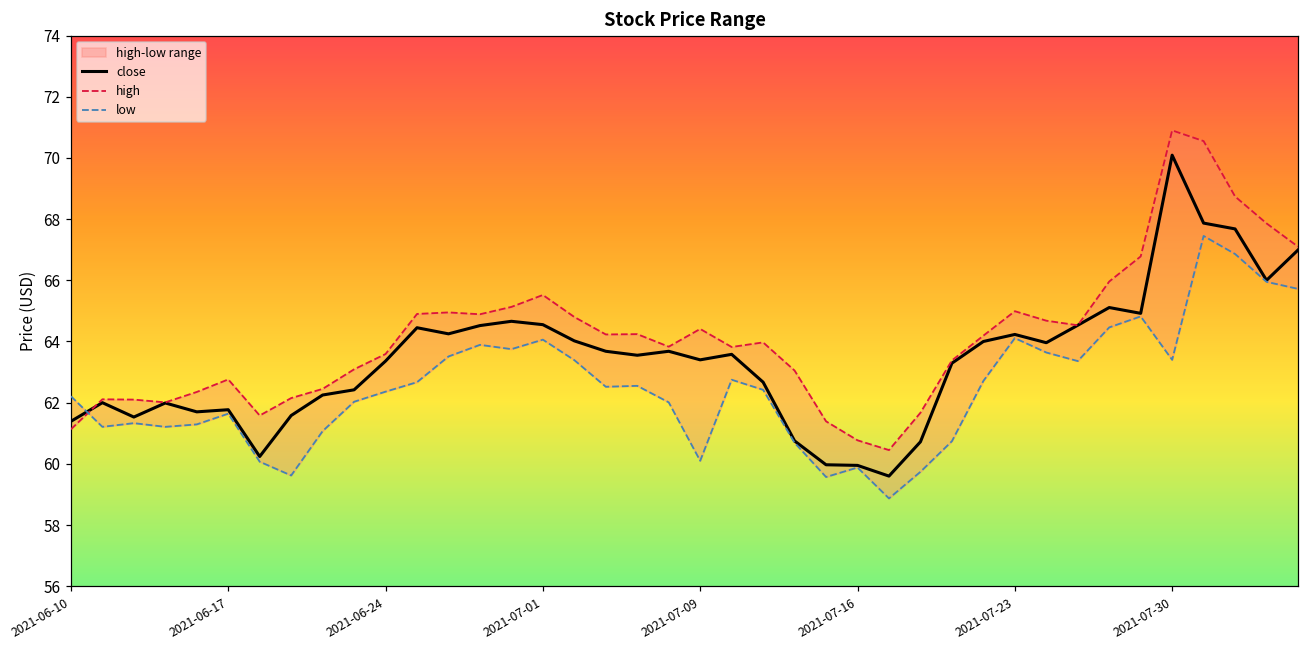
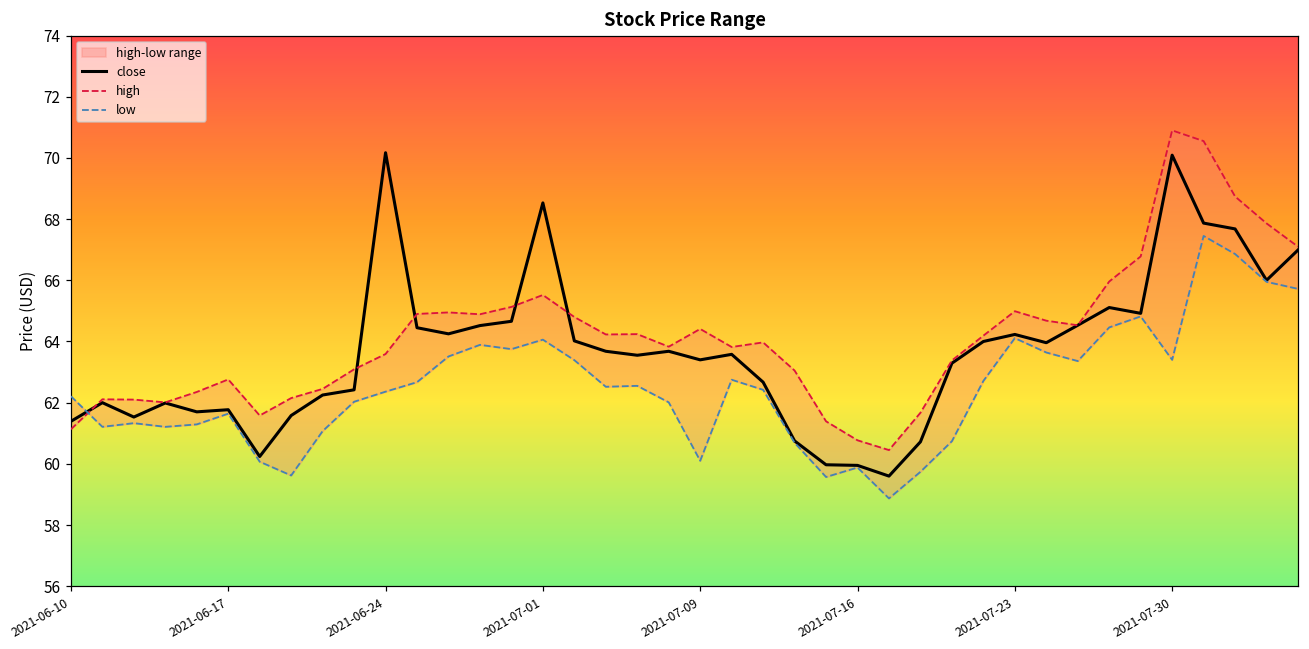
close, 2021-06-24: 63.4 -> 70.2
close, 2021-07-01: 64.6 -> 68.5
